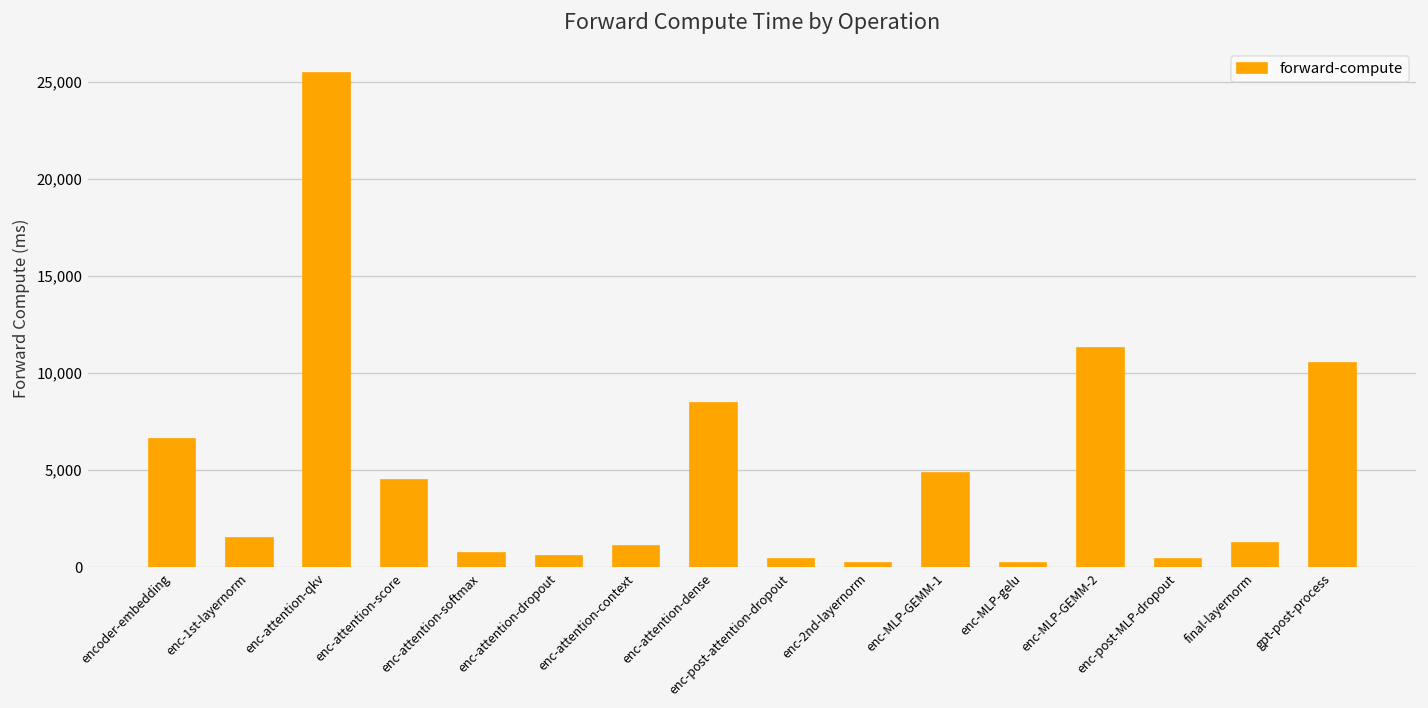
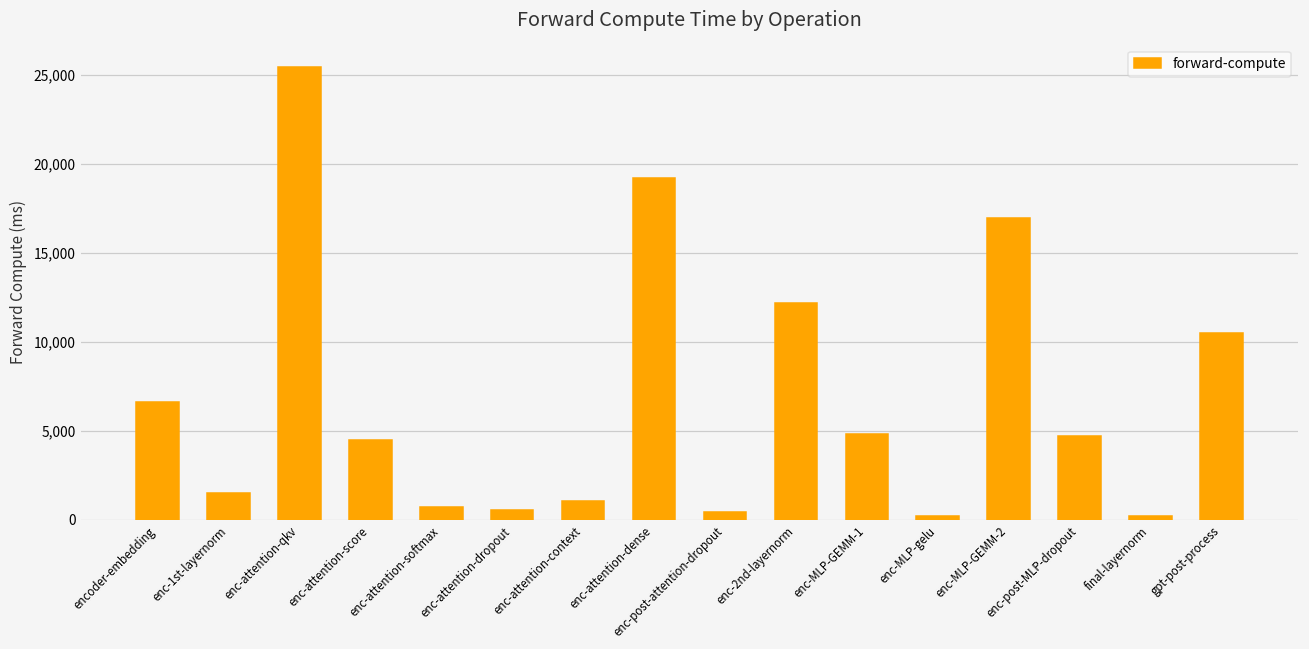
enc-attention-dense: 8,500 -> 19,200
enc-2nd-layernorm: 200 -> 12,200
enc-MLP-GEMM-2: 11,300 -> 16,900
enc-post-MLP-dropout: 400 -> 4,700
final-layernorm: 1,200 -> 200
